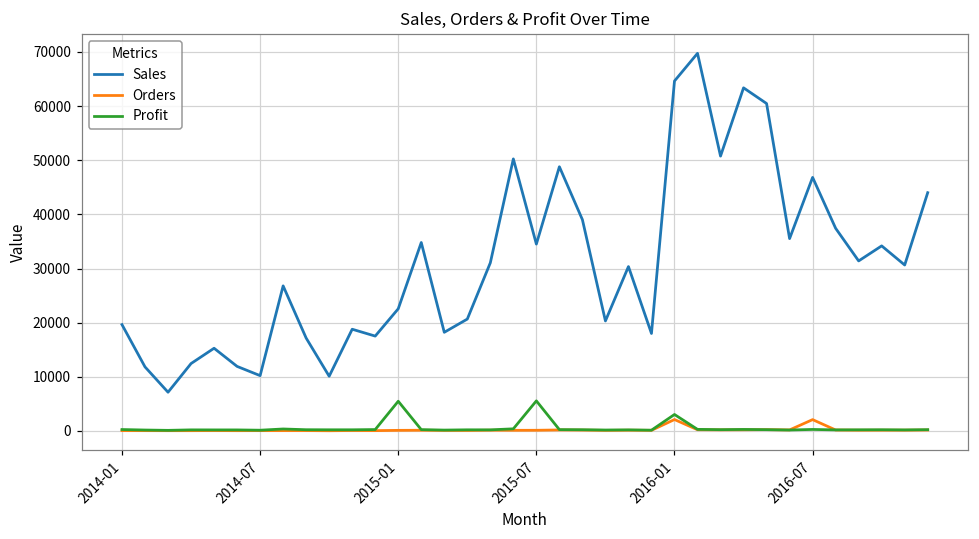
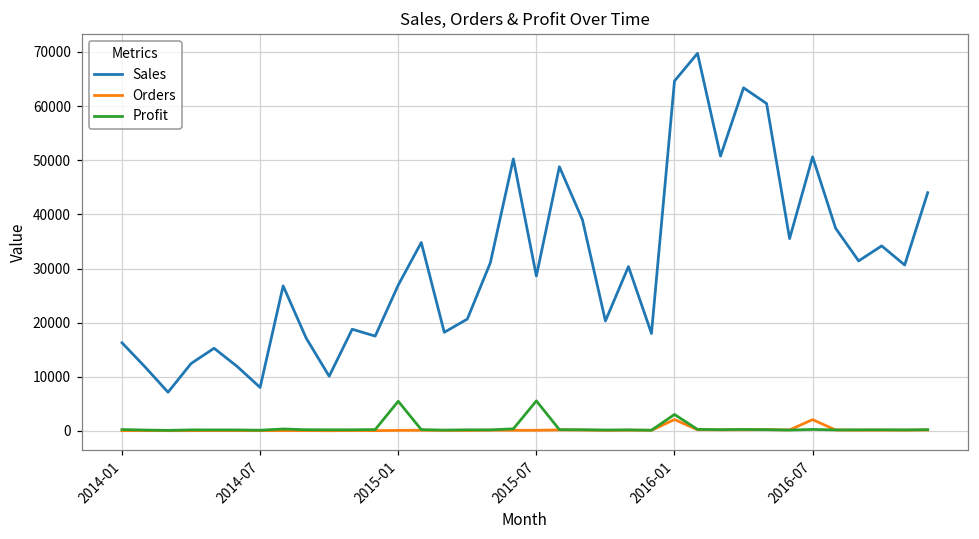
Sales, 2014-01: 20000 -> 16000
Sales, 2014-07: 10000 -> 8000
Sales, 2015-01: 23000 -> 27000
Sales, 2015-07: 35000 -> 29000
Sales, 2016-07: 47000 -> 51000
